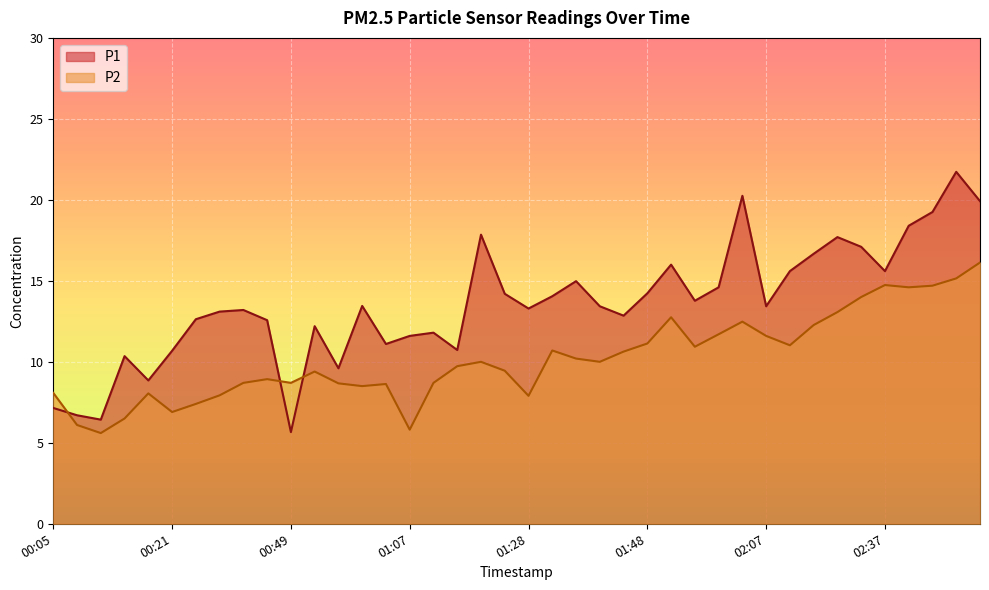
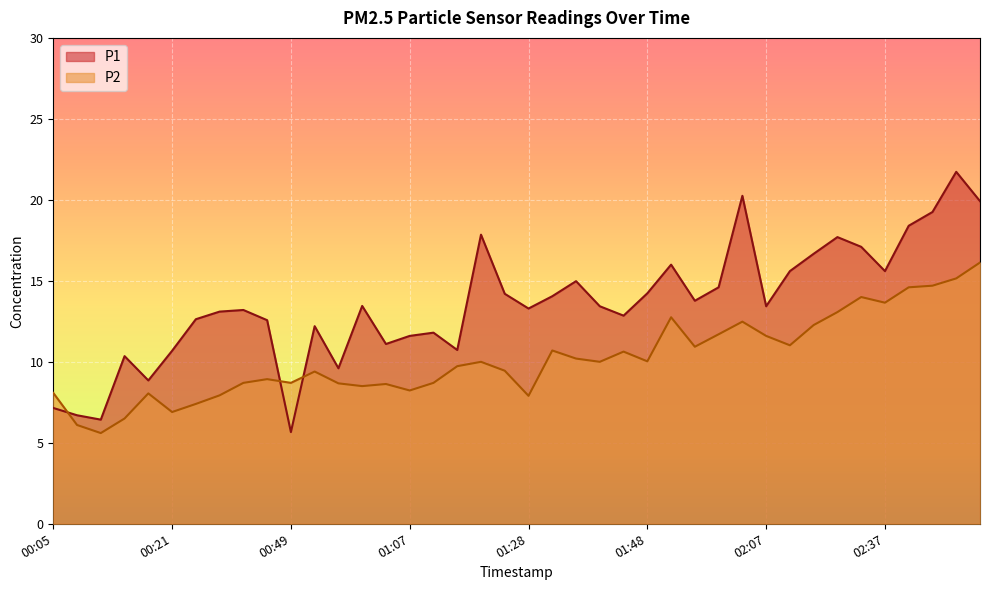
P2, 01:07: 5.8 -> 8.2
P2, 01:48: 11.1 -> 10.0
P2, 02:37: 14.7 -> 13.7
